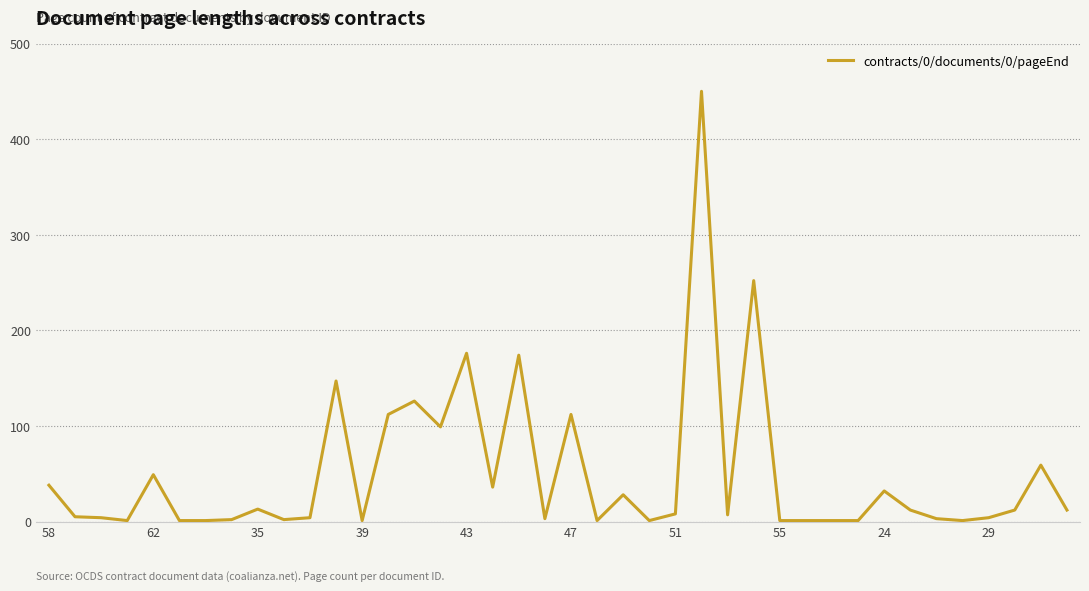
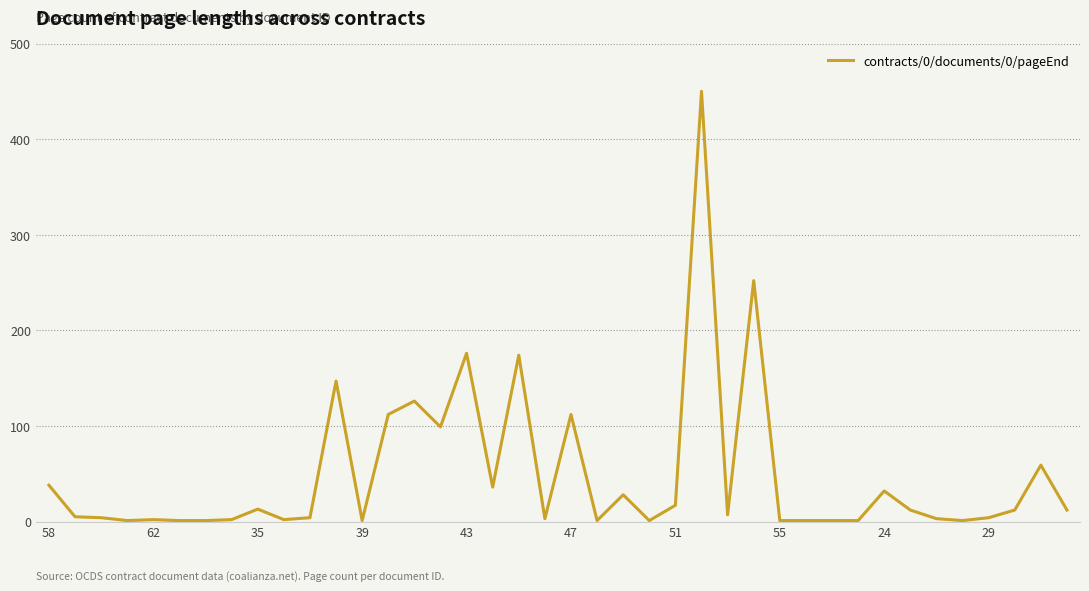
62: 50 -> 0
51: 10 -> 20
